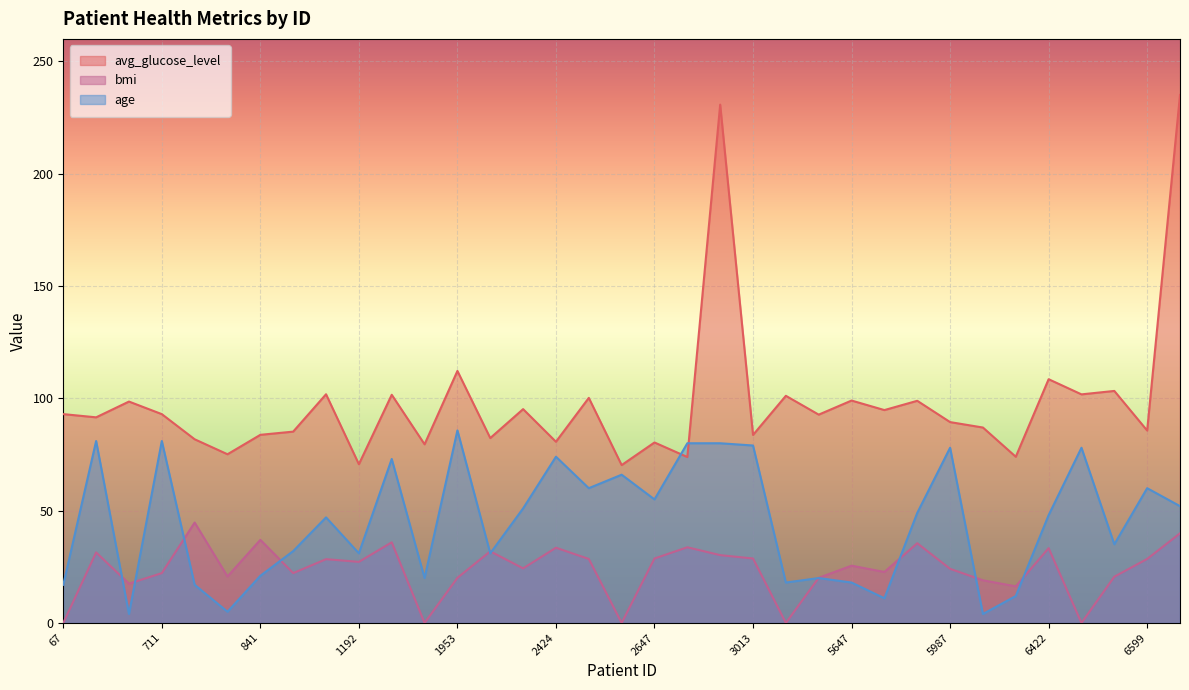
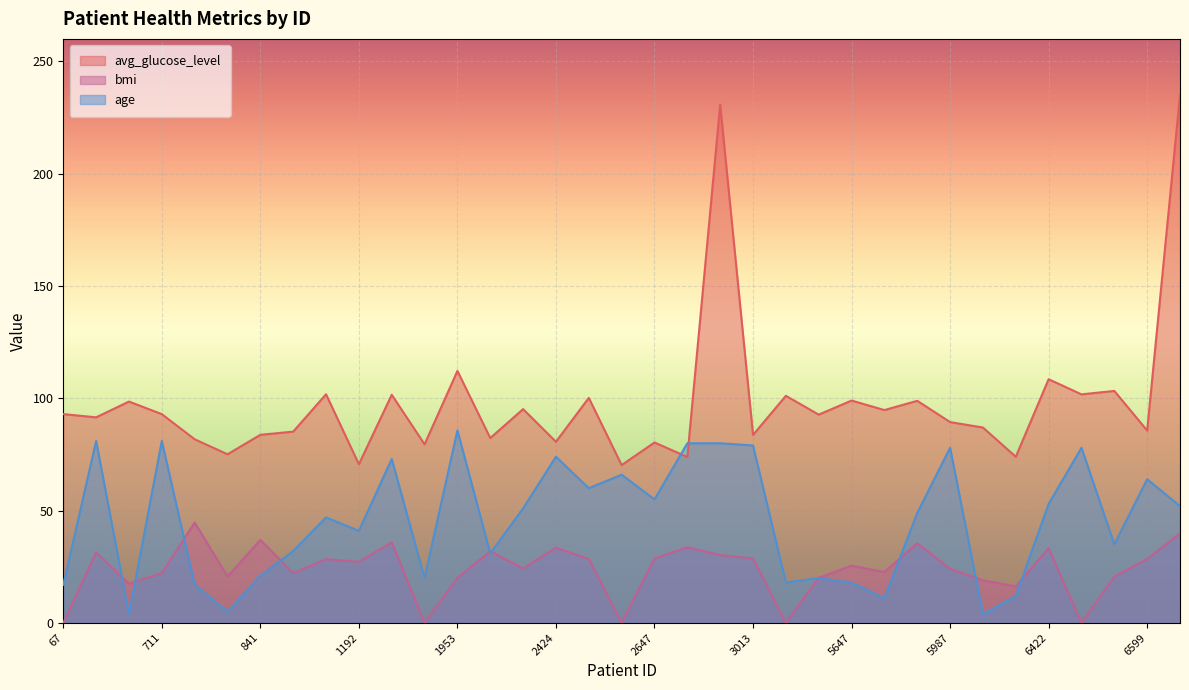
age, 1192: 31 -> 41
age, 6422: 48 -> 53
age, 6599: 60 -> 64
